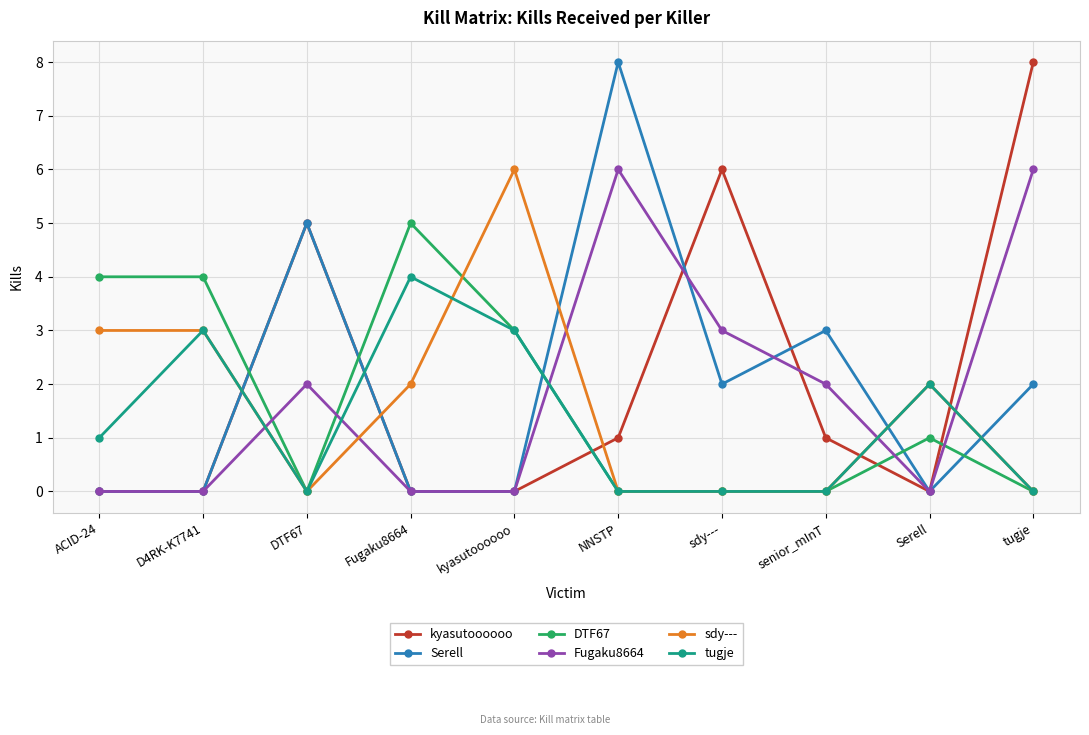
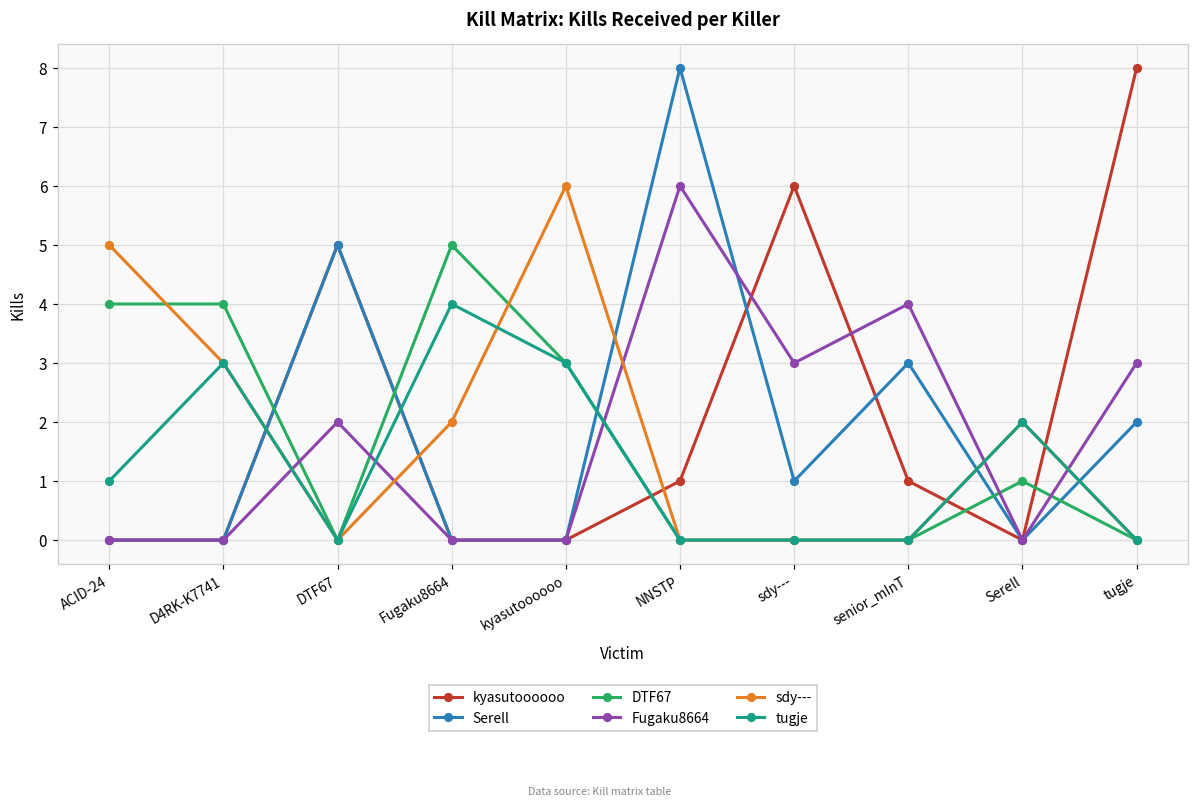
sdy---, ACID-24: 3 -> 5
Serell, sdy---: 2 -> 1
Fugaku8664, senior_mInT: 2 -> 4
Fugaku8664, tugje: 6 -> 3
